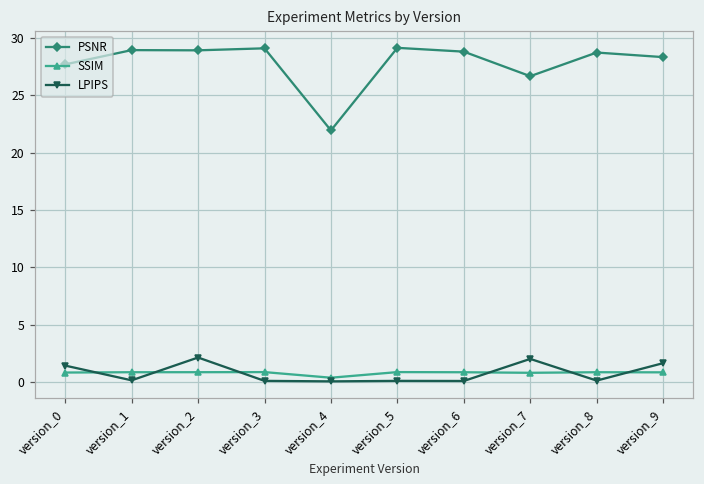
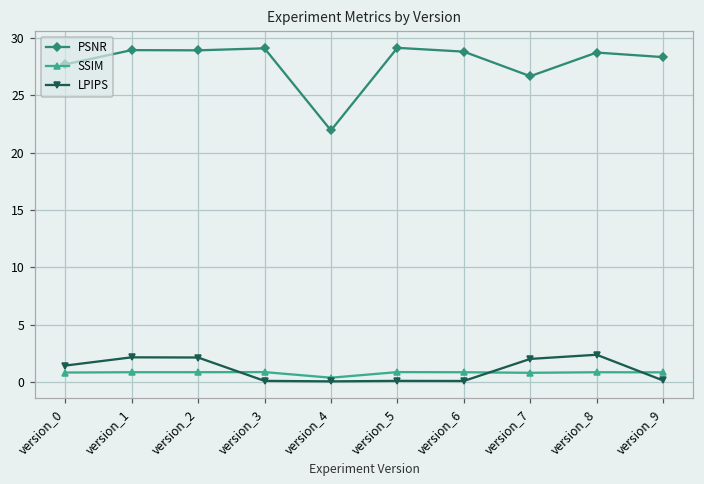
LPIPS, version_1: 0.2 -> 2.2
LPIPS, version_8: 0.1 -> 2.4
LPIPS, version_9: 1.7 -> 0.2
